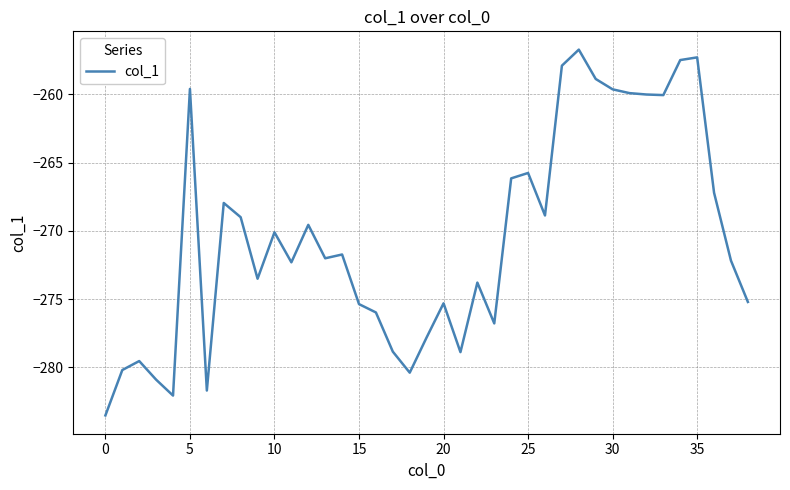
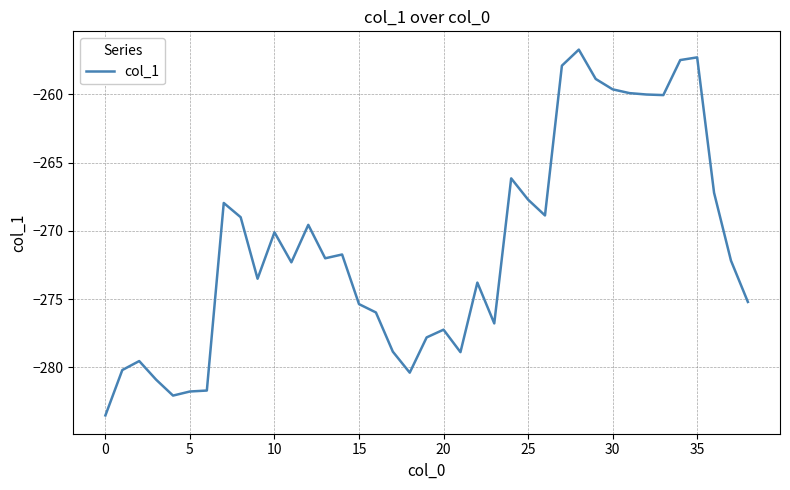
5: -259.6 -> -281.8
20: -275.3 -> -277.2
25: -265.8 -> -267.7
